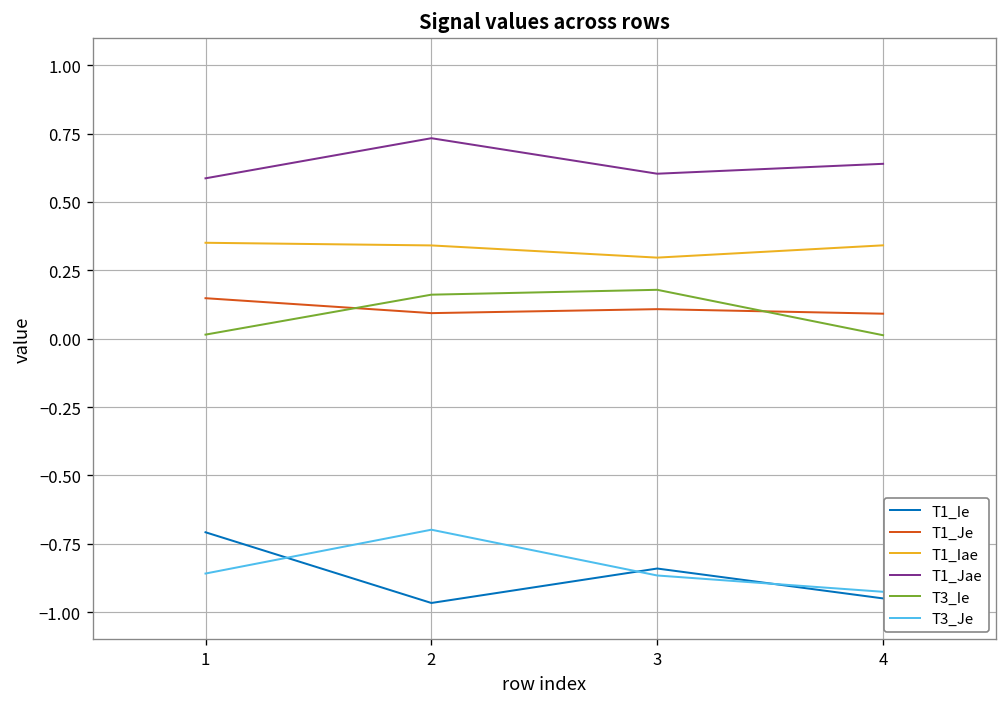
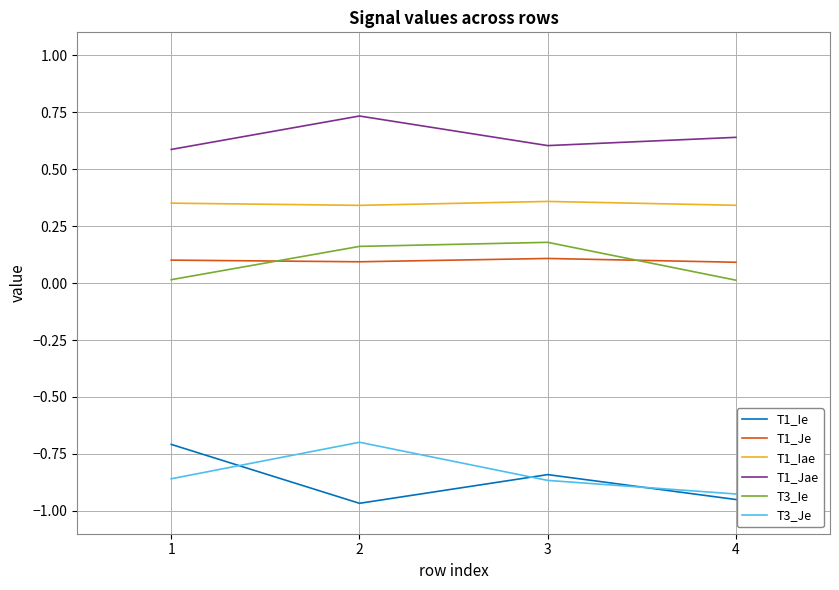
T1_Je, 1: 0.15 -> 0.10
T1_Iae, 3: 0.30 -> 0.36
